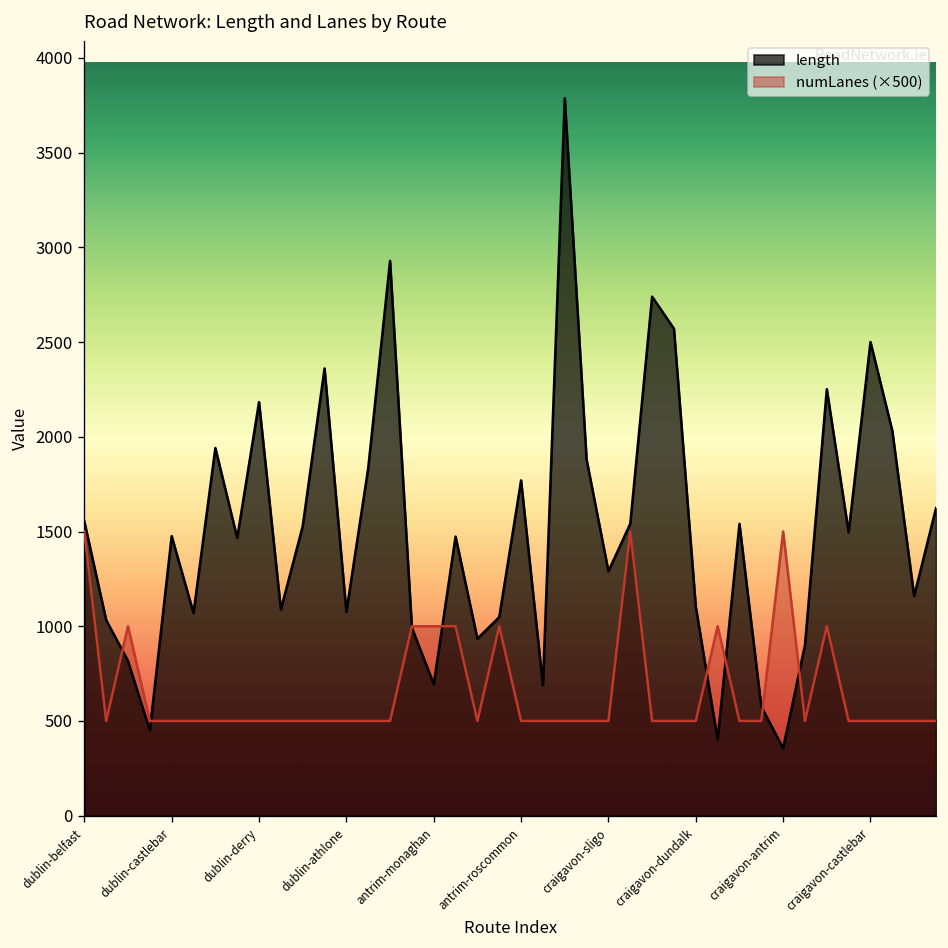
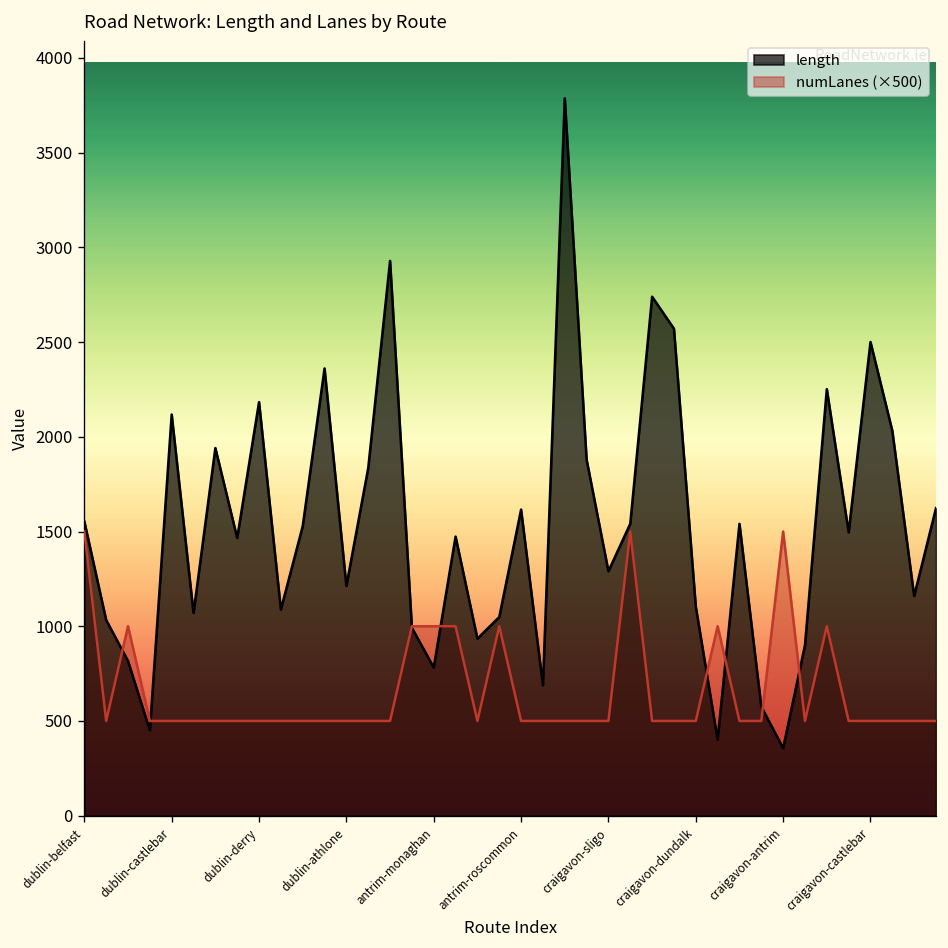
length, dublin-castlebar: 1480 -> 2120
length, dublin-athlone: 1080 -> 1210
length, antrim-monaghan: 690 -> 780
length, antrim-roscommon: 1770 -> 1620
